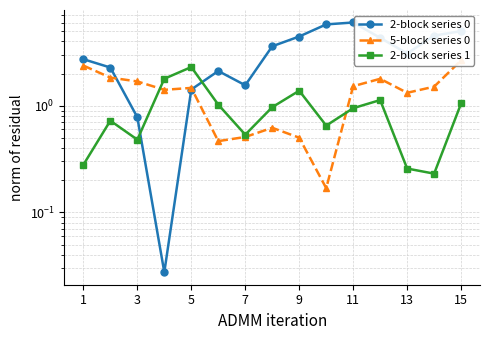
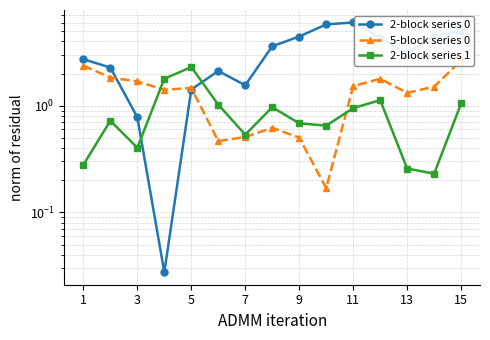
2-block series 1, 3: 0.5 -> 0.40
2-block series 1, 9: 1.4 -> 0.7
